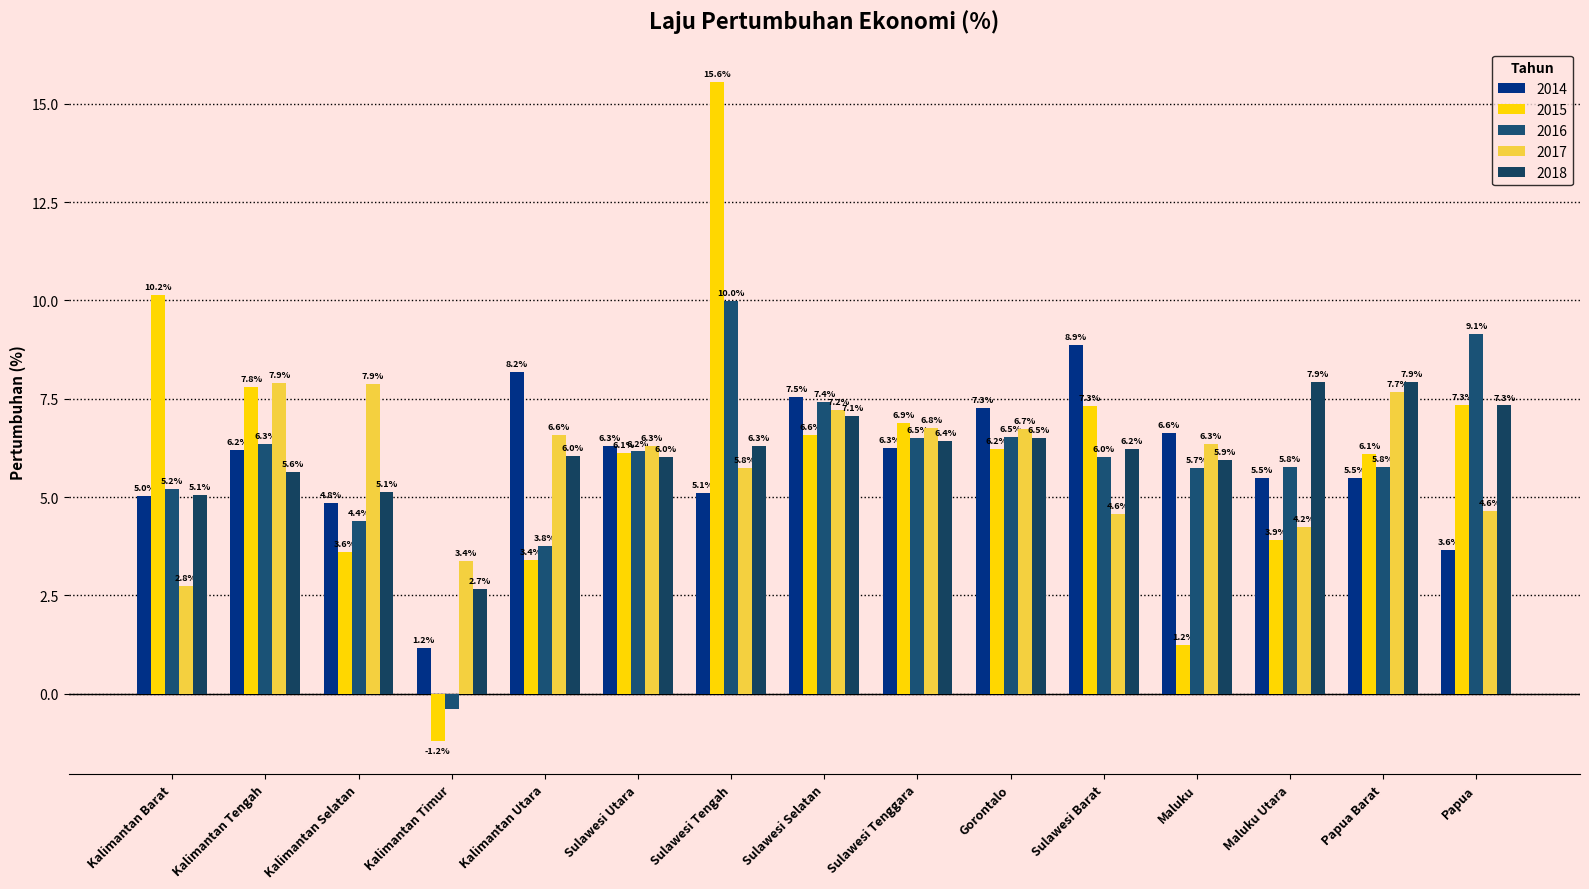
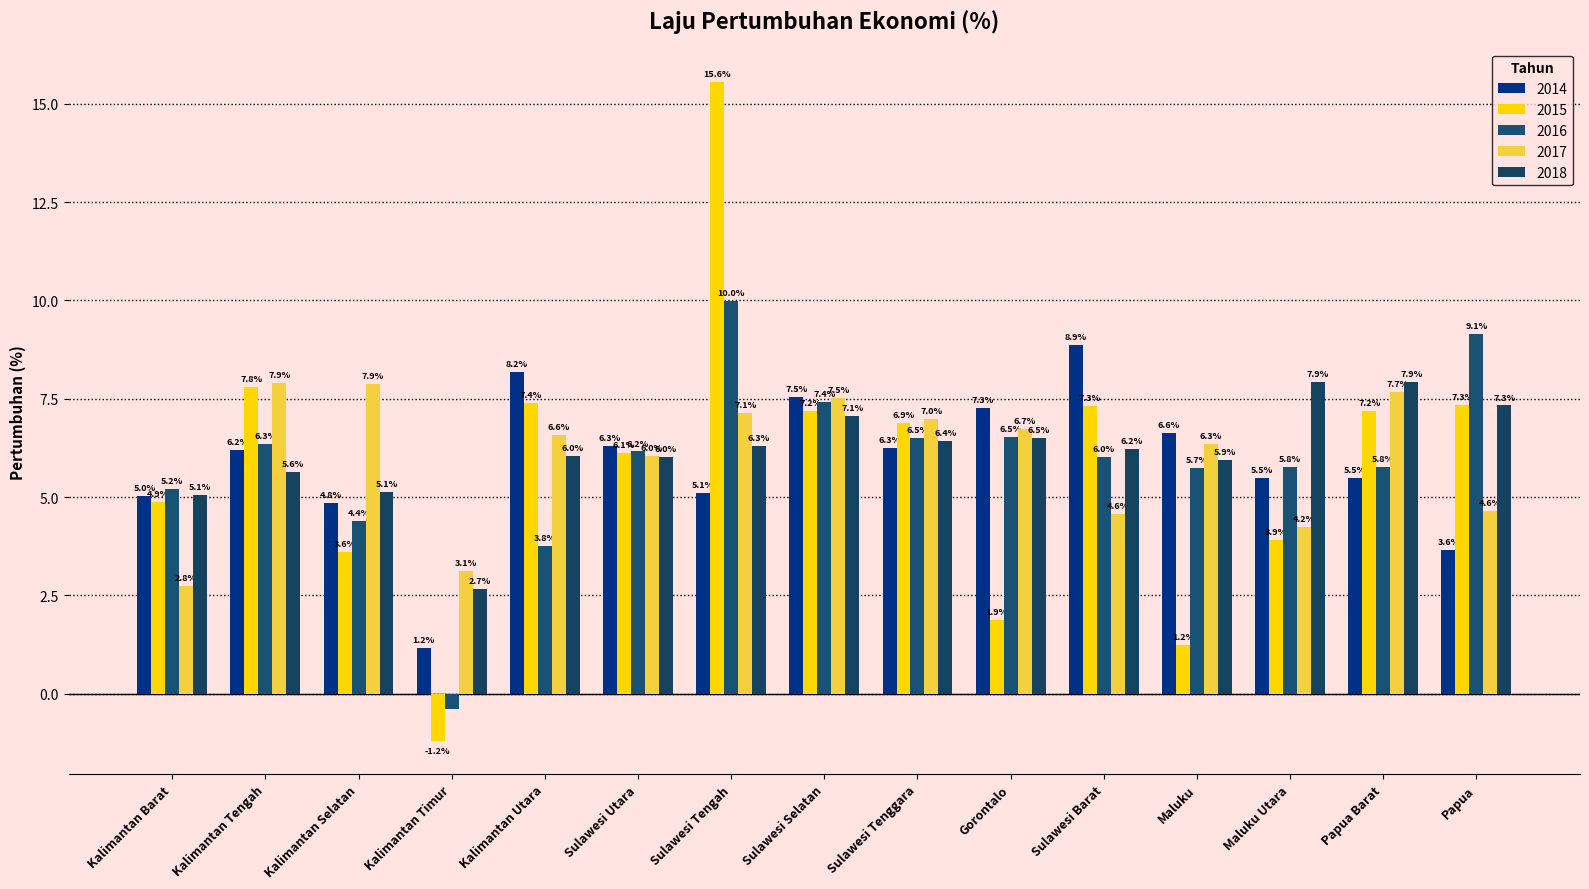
2015, Kalimantan Barat: 10.2% -> 4.9%
2017, Kalimantan Timur: 3.4% -> 3.1%
2015, Kalimantan Utara: 3.4% -> 7.4%
2017, Sulawesi Utara: 6.3% -> 6.0%
2017, Sulawesi Tengah: 5.8% -> 7.1%
2015, Sulawesi Selatan: 6.6% -> 7.2%
2017, Sulawesi Selatan: 7.2% -> 7.5%
2017, Sulawesi Tenggara: 6.8% -> 7.0%
2015, Gorontalo: 6.2% -> 1.9%
2015, Papua Barat: 6.1% -> 7.2%
